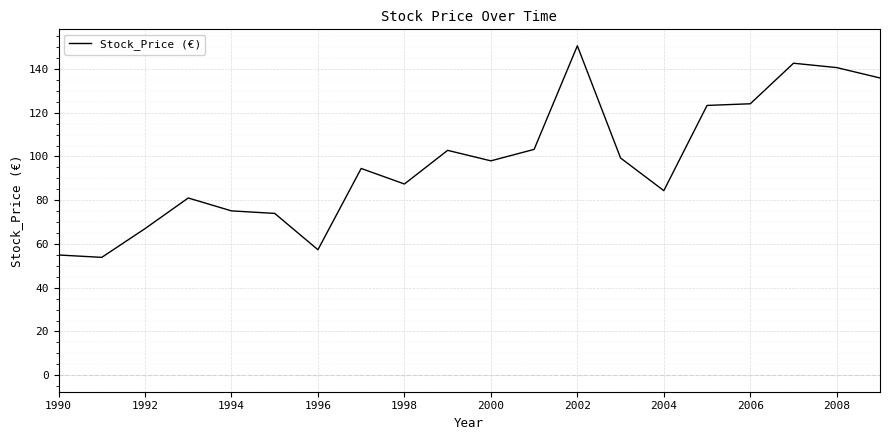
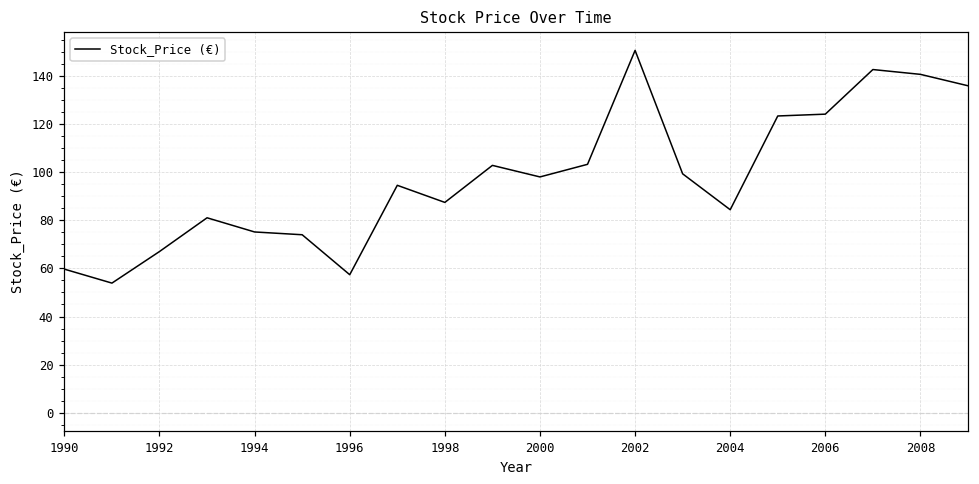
1990: 55 -> 60
